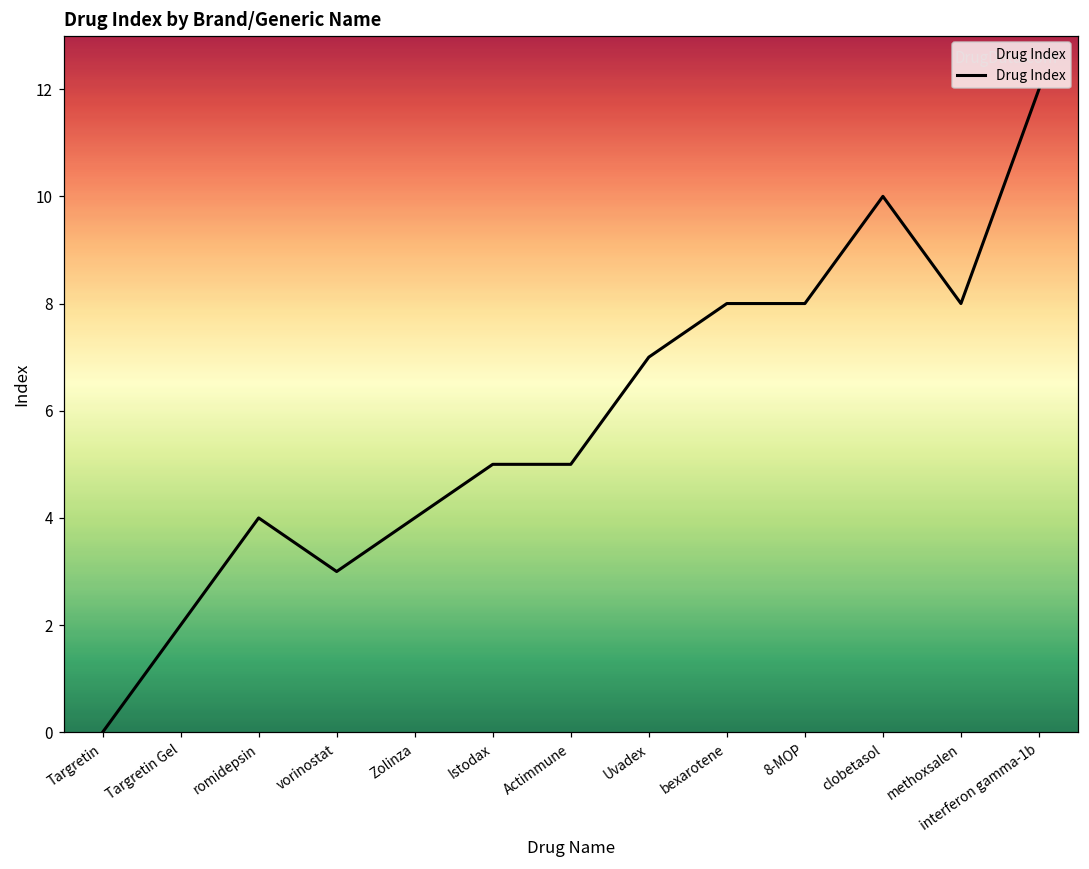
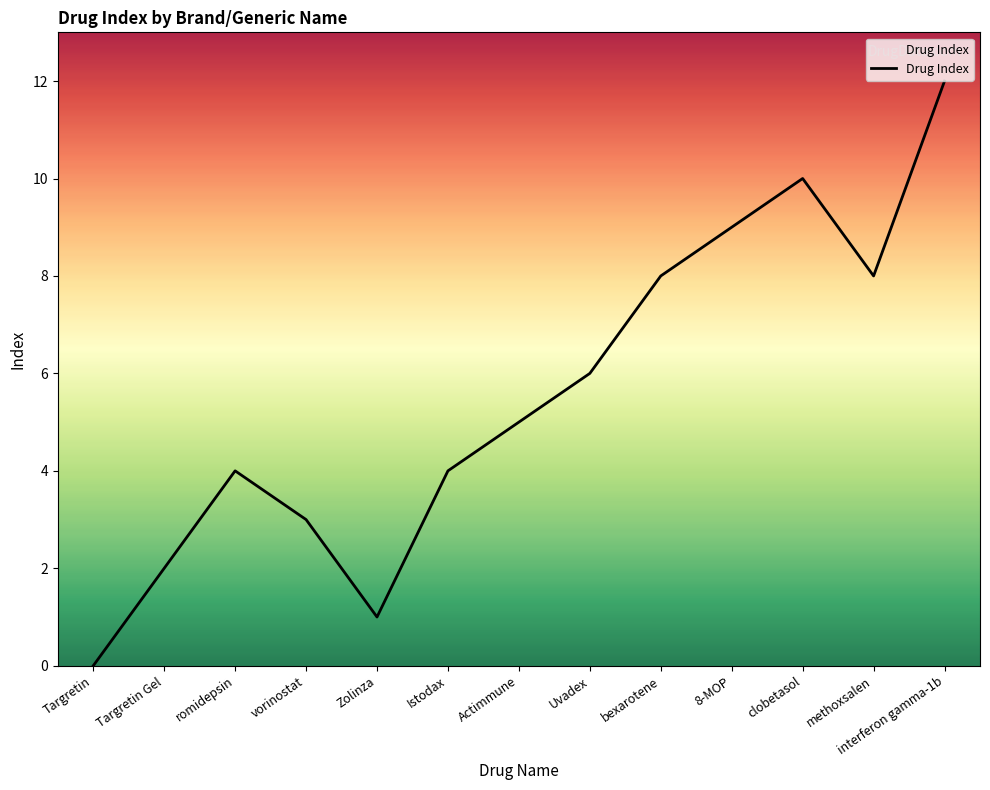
Zolinza: 4 -> 1
Istodax: 5 -> 4
Uvadex: 7 -> 6
8-MOP: 8 -> 9
